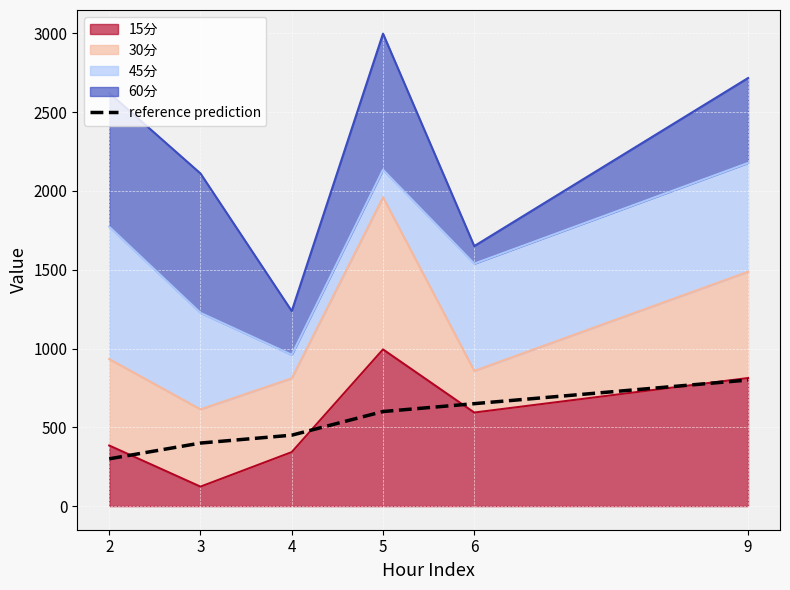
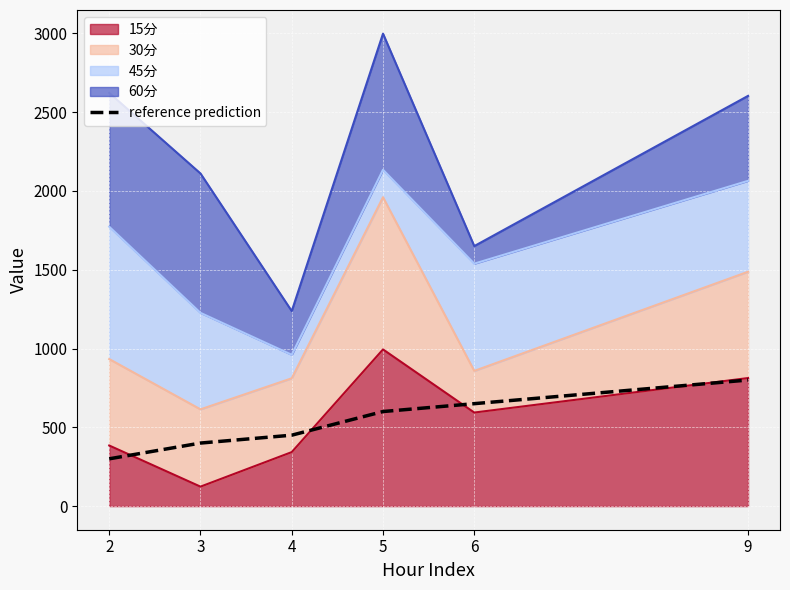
45分, 9: 690 -> 580
